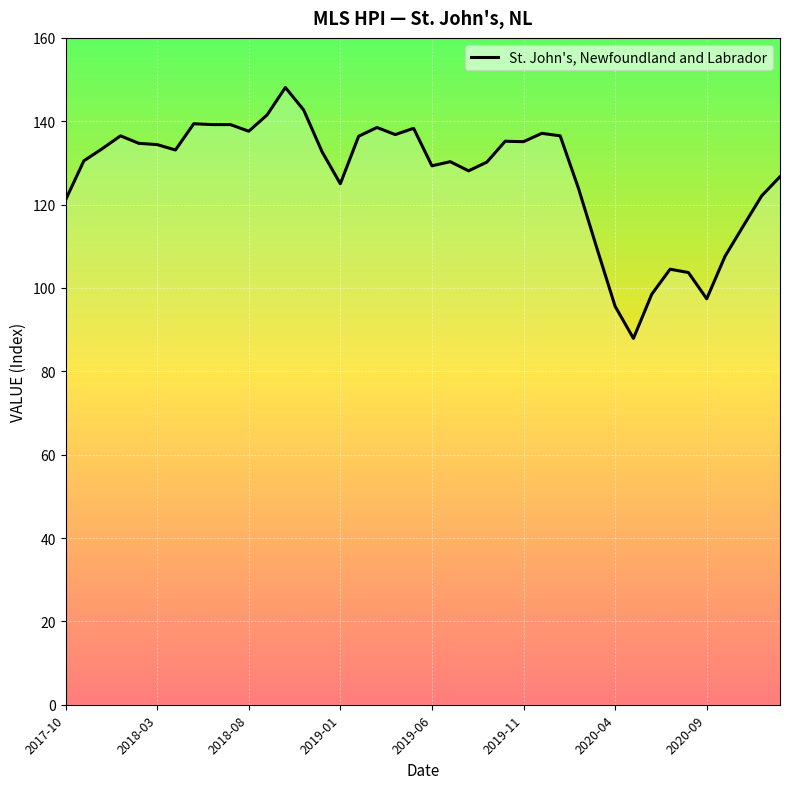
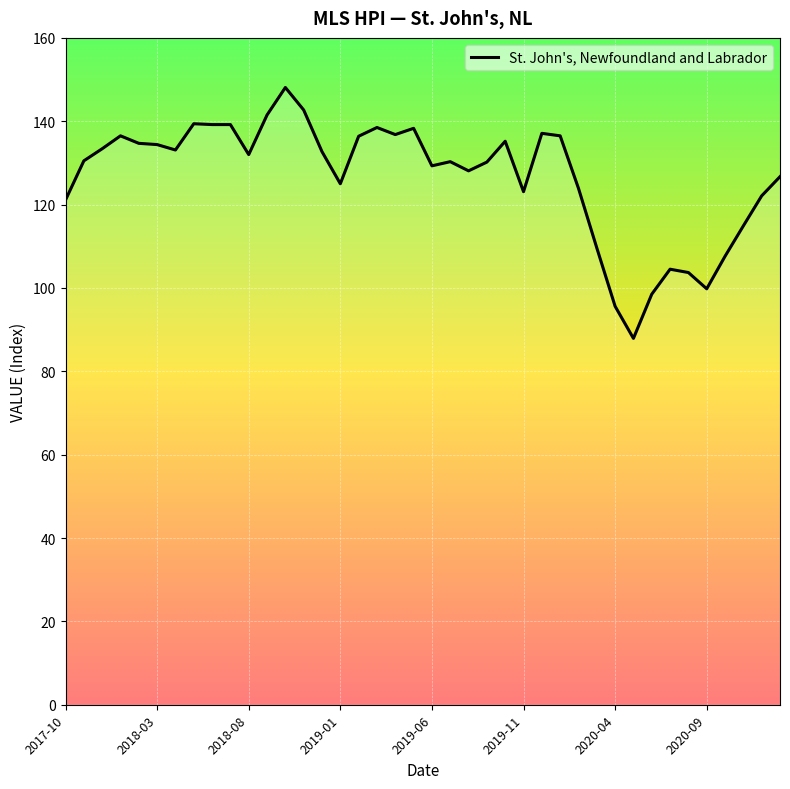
2018-08: 138 -> 132
2019-11: 135 -> 123
2020-09: 97 -> 100
